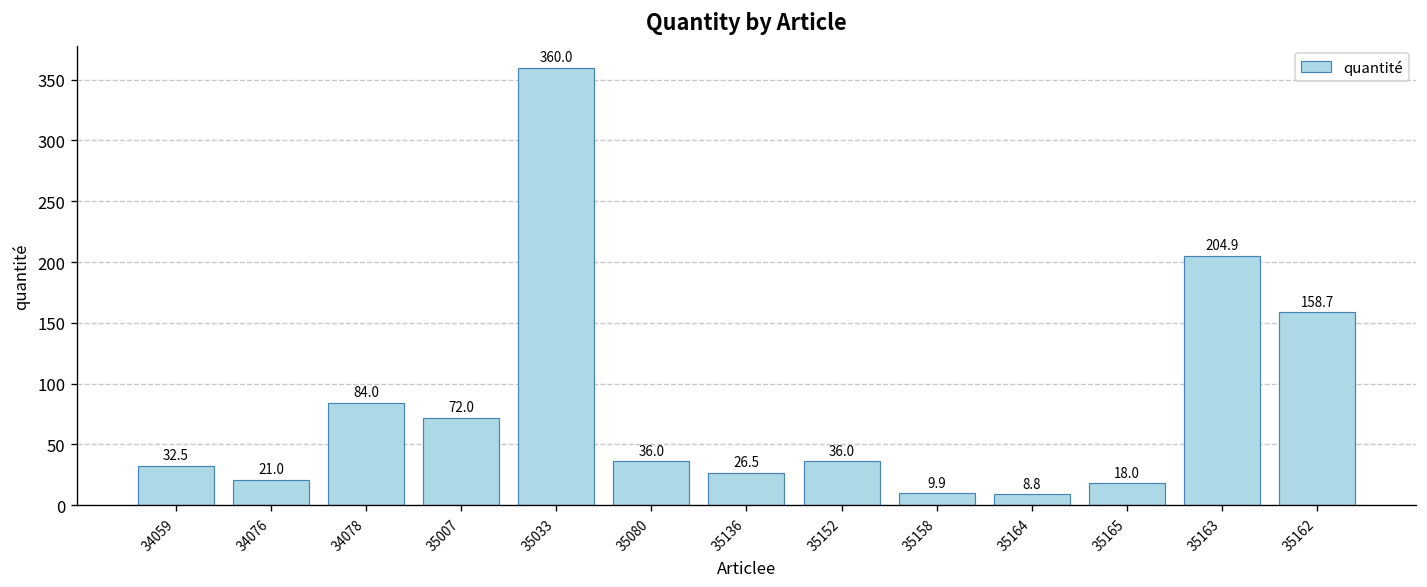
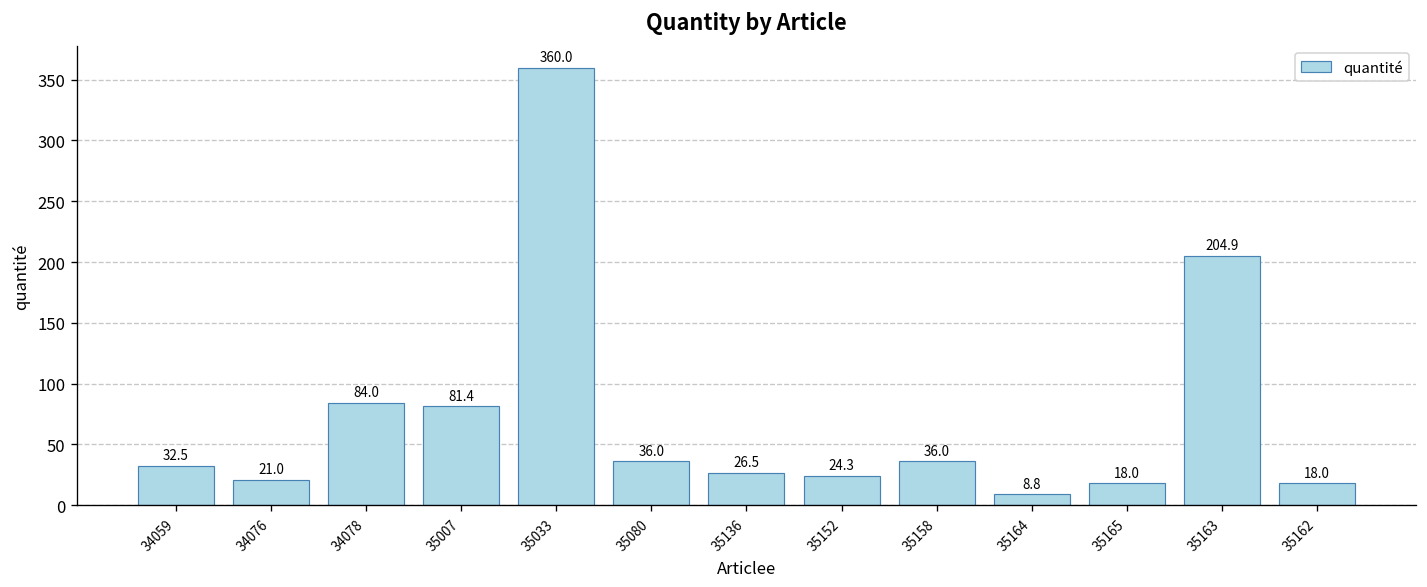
35007: 72.0 -> 81.4
35152: 36.0 -> 24.3
35158: 9.9 -> 36.0
35162: 158.7 -> 18.0
